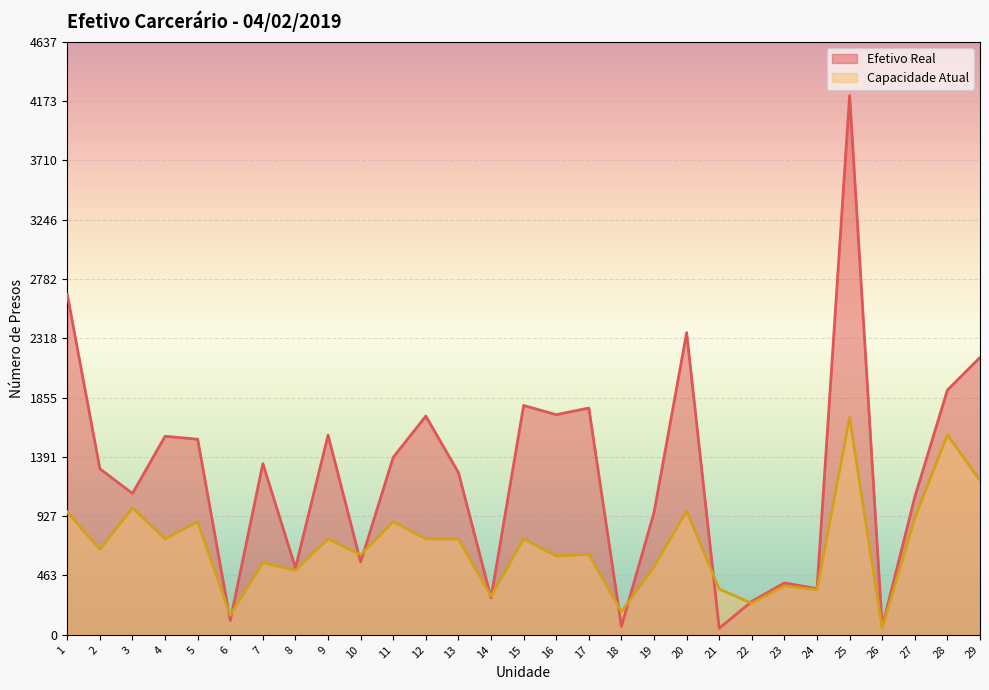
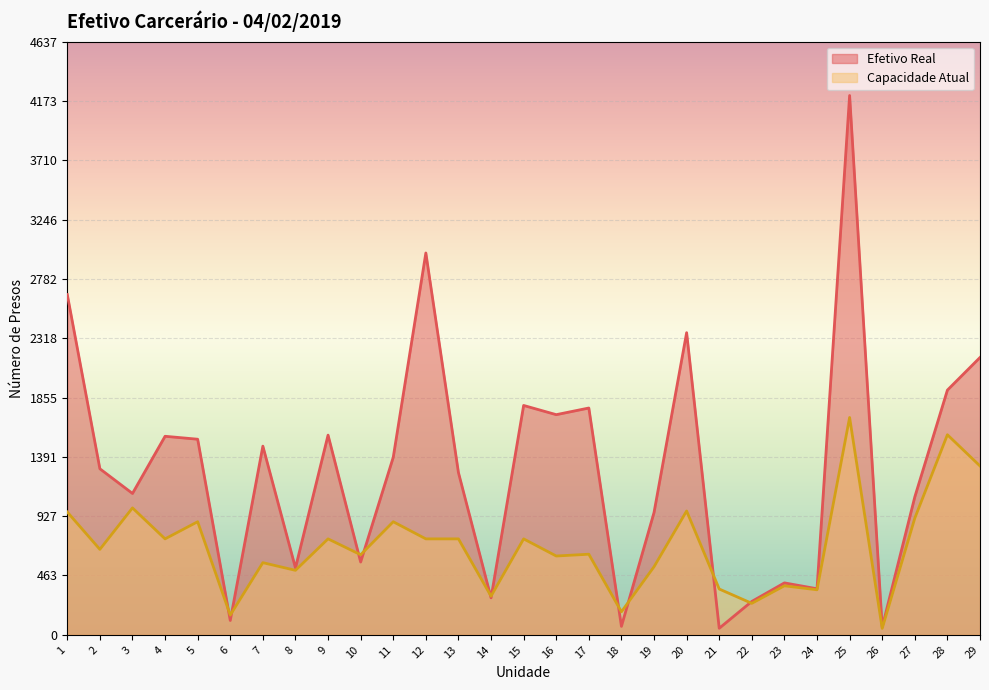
Efetivo Real, 7: 1340 -> 1480
Efetivo Real, 12: 1710 -> 2990
Capacidade Atual, 29: 1210 -> 1320
